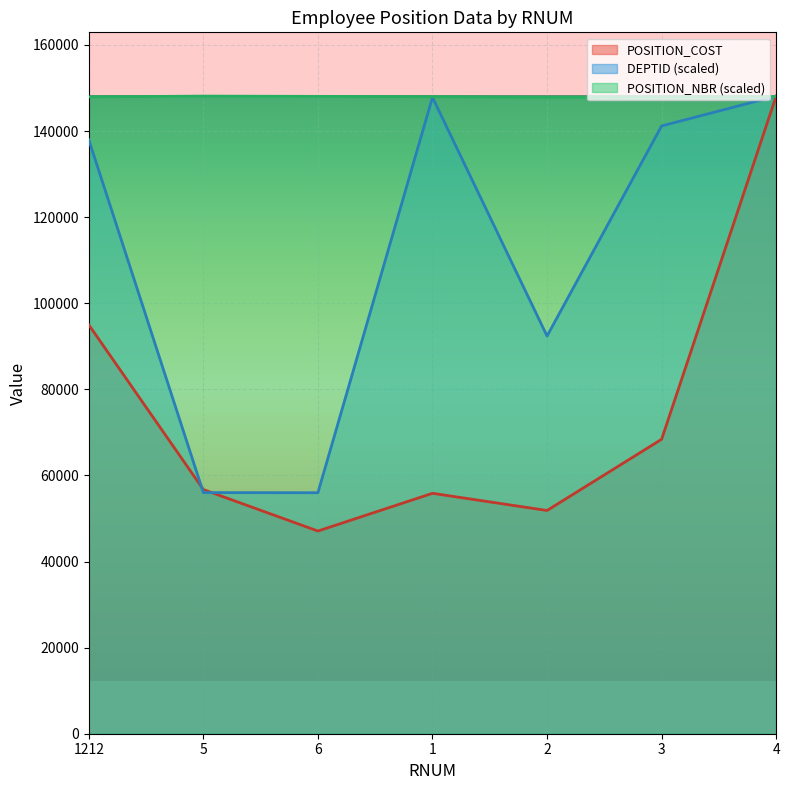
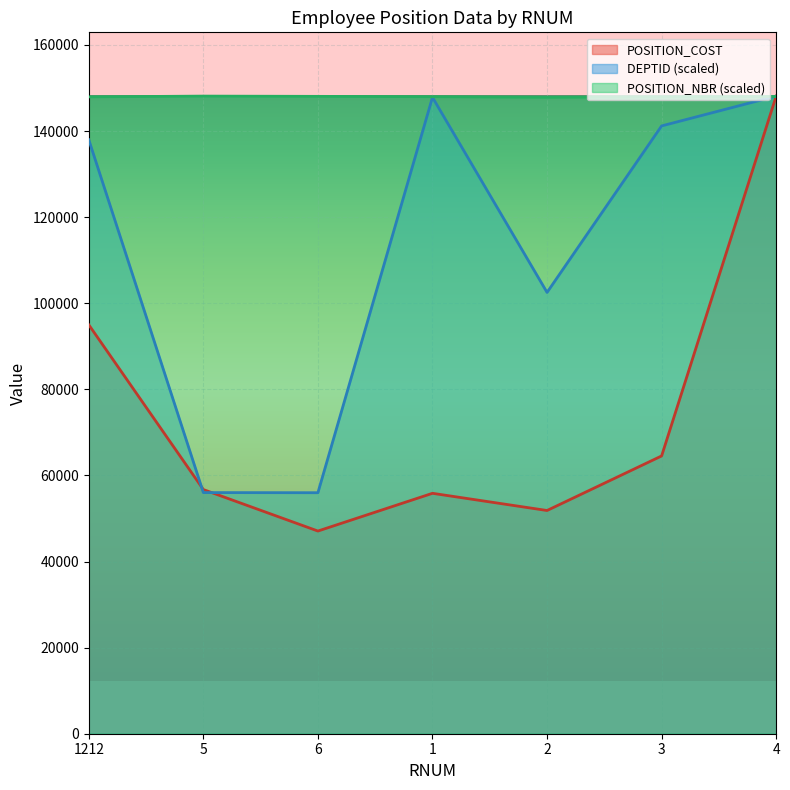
DEPTID (scaled), 2: 92000 -> 103000
POSITION_COST, 3: 68000 -> 65000
